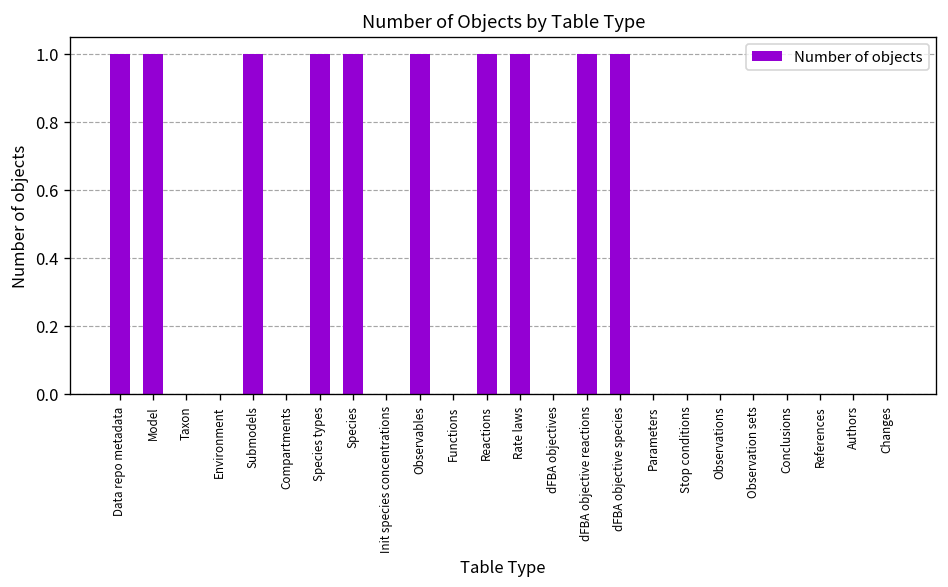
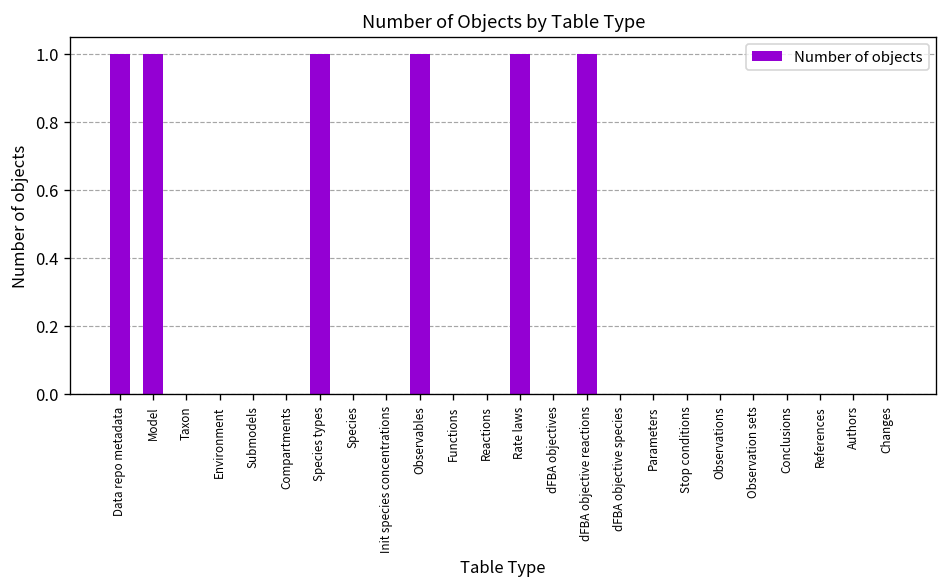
Submodels: 1 -> 0
Species: 1 -> 0
Reactions: 1 -> 0
dFBA objective species: 1 -> 0
